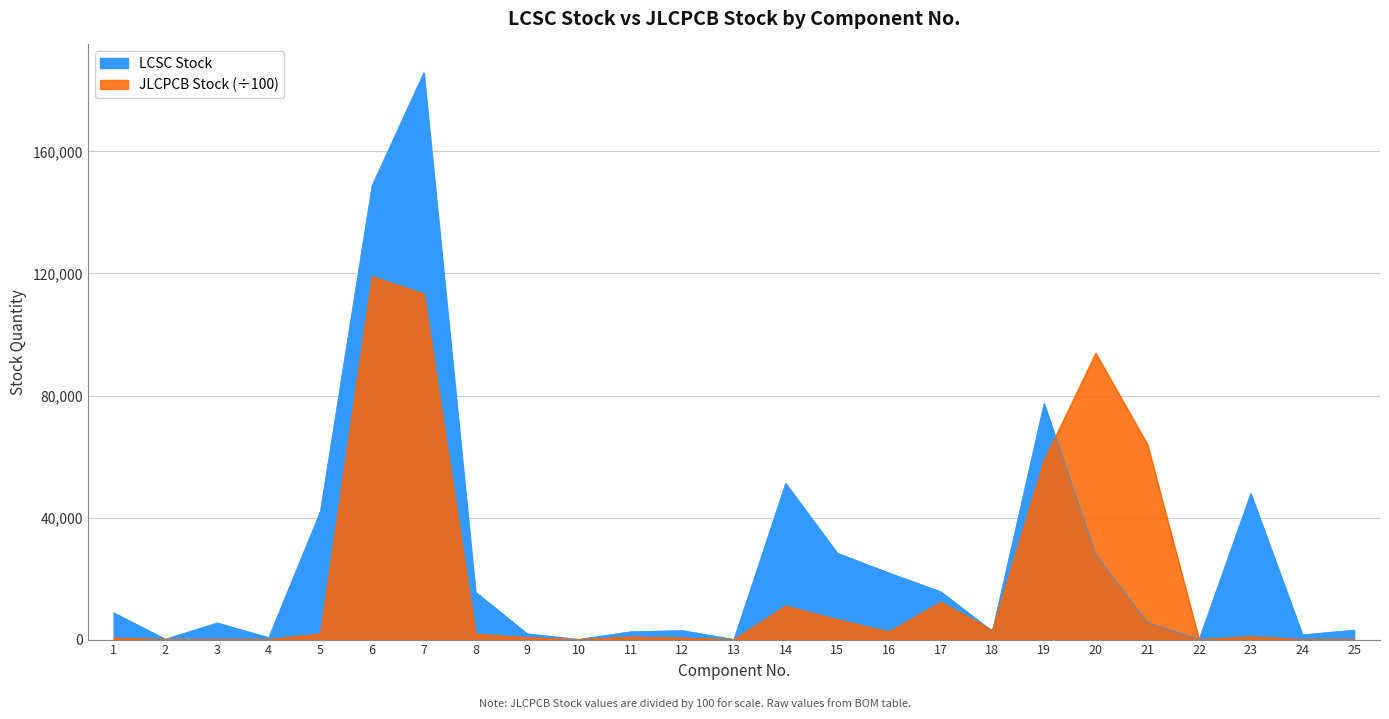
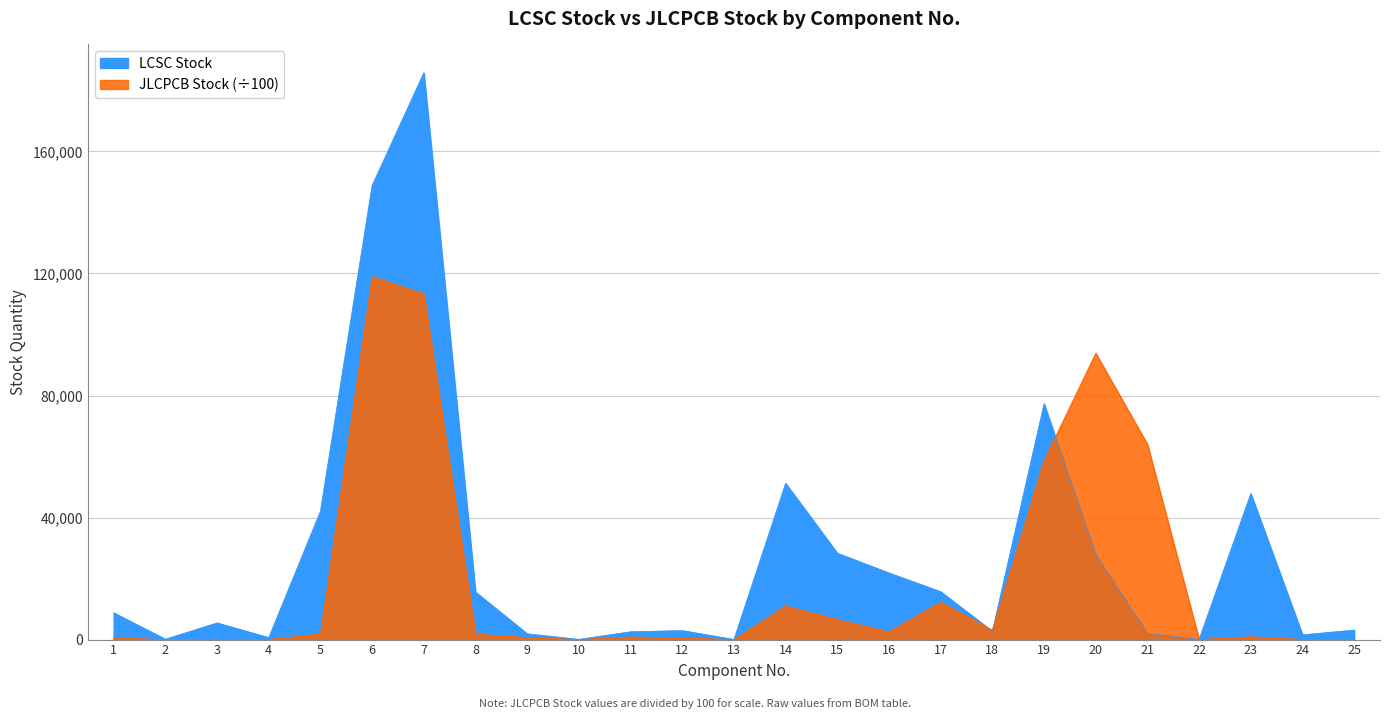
LCSC Stock, 21: 6,000 -> 2,000
